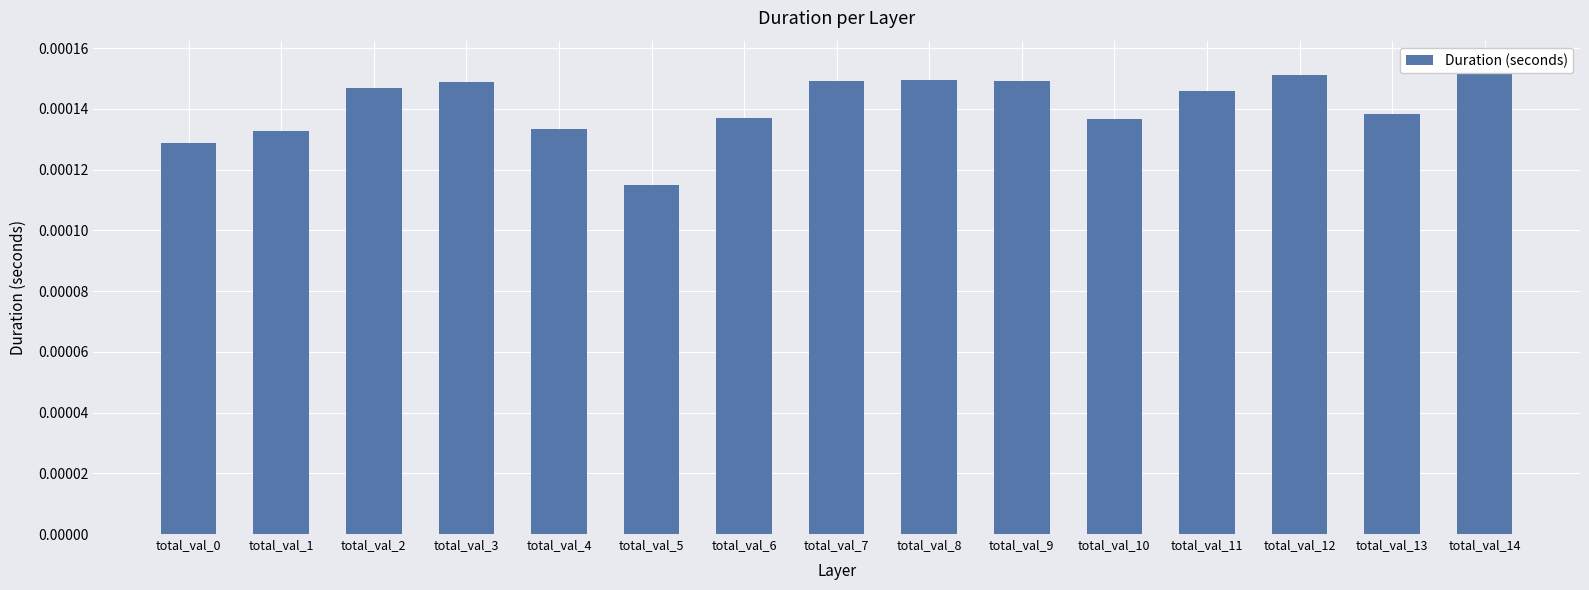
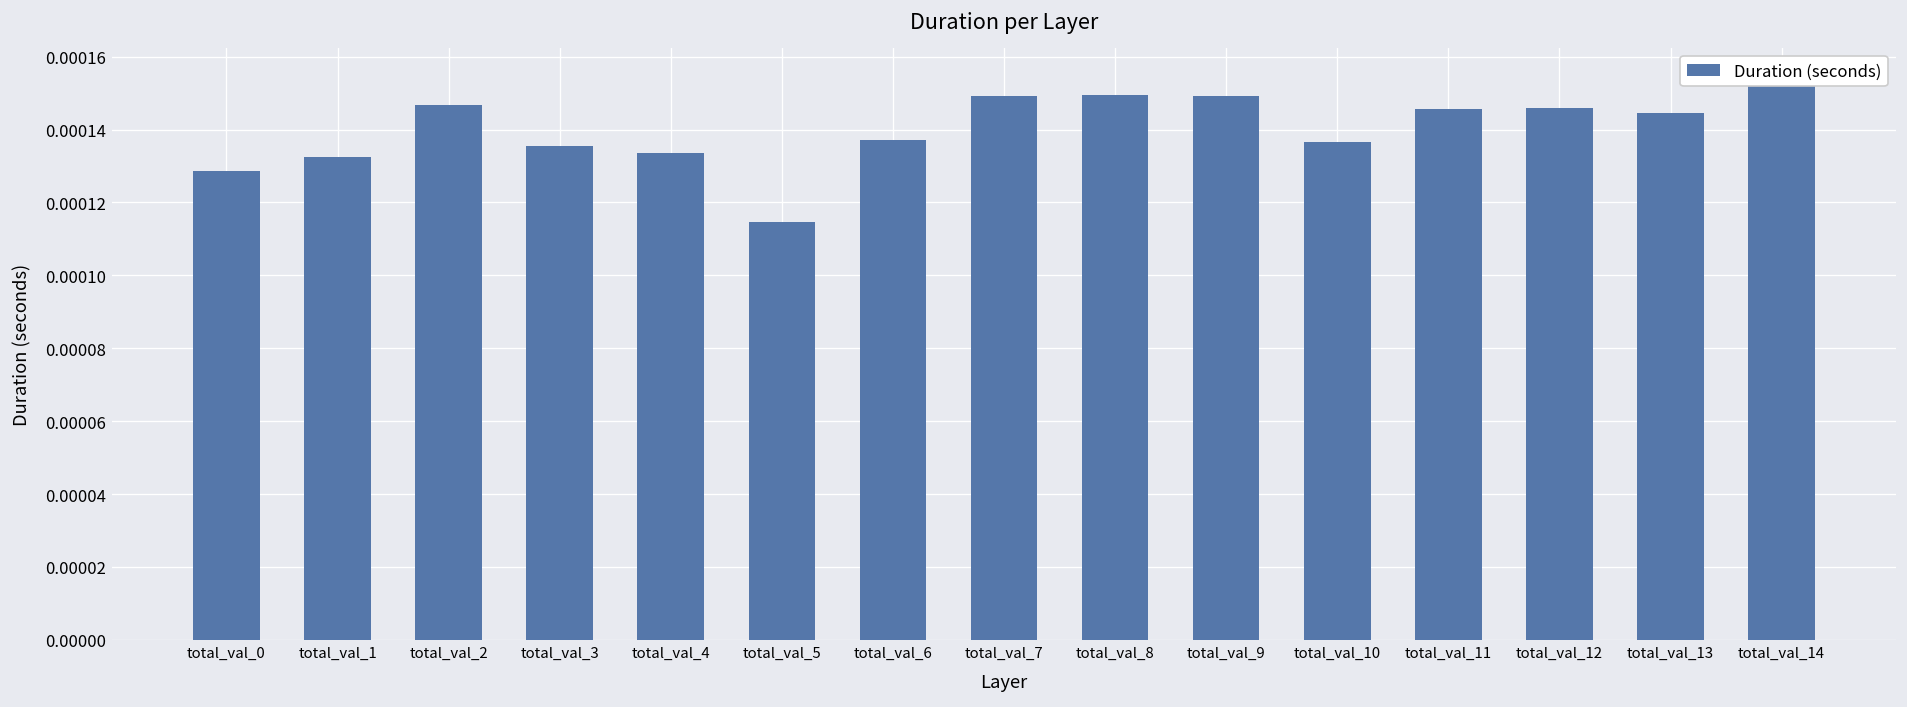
total_val_3: 0.000149 -> 0.000135
total_val_12: 0.000151 -> 0.000146
total_val_13: 0.000138 -> 0.000145
